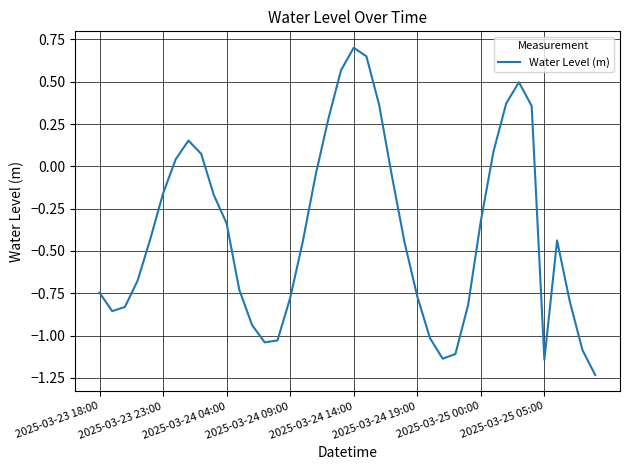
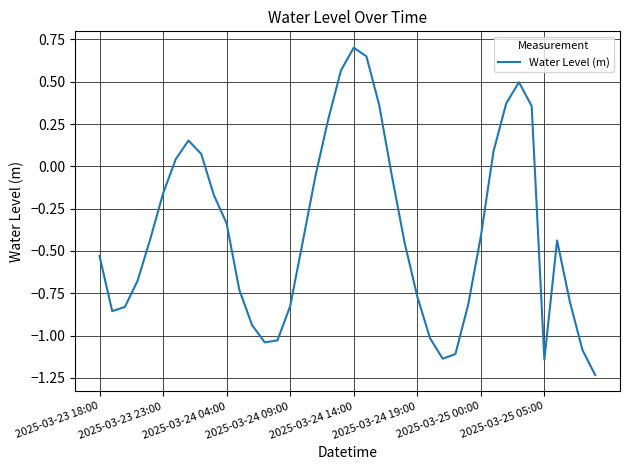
2025-03-23 18:00: -0.75 -> -0.53
2025-03-24 09:00: -0.78 -> -0.83
2025-03-25 00:00: -0.32 -> -0.41
